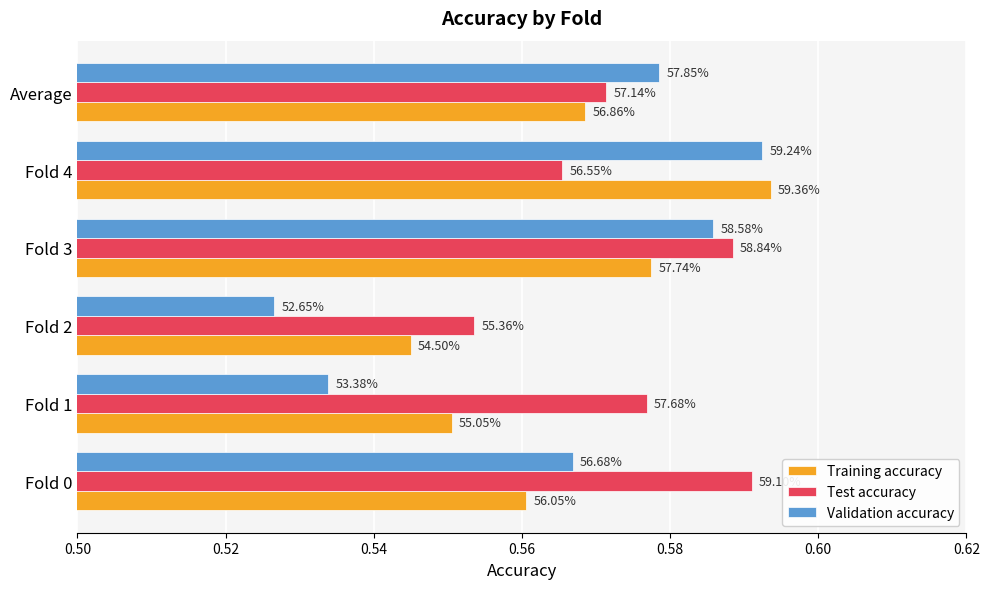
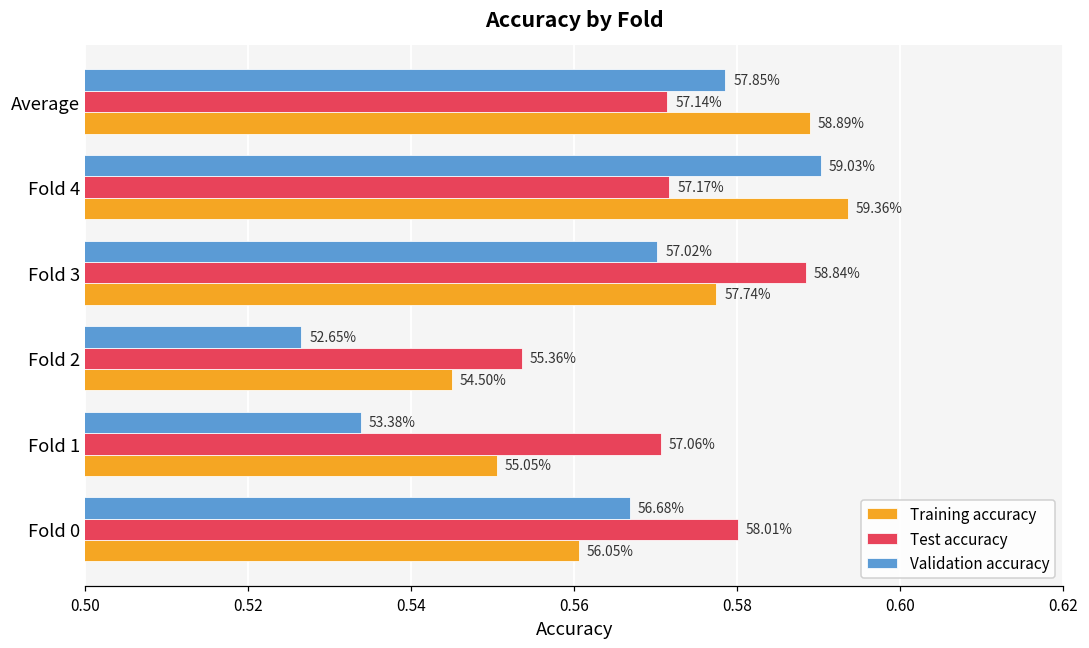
Training accuracy, Average: 56.86% -> 58.89%
Validation accuracy, Fold 4: 59.24% -> 59.03%
Test accuracy, Fold 4: 56.55% -> 57.17%
Validation accuracy, Fold 3: 58.58% -> 57.02%
Test accuracy, Fold 1: 57.68% -> 57.06%
Test accuracy, Fold 0: 0.591 -> 0.580
